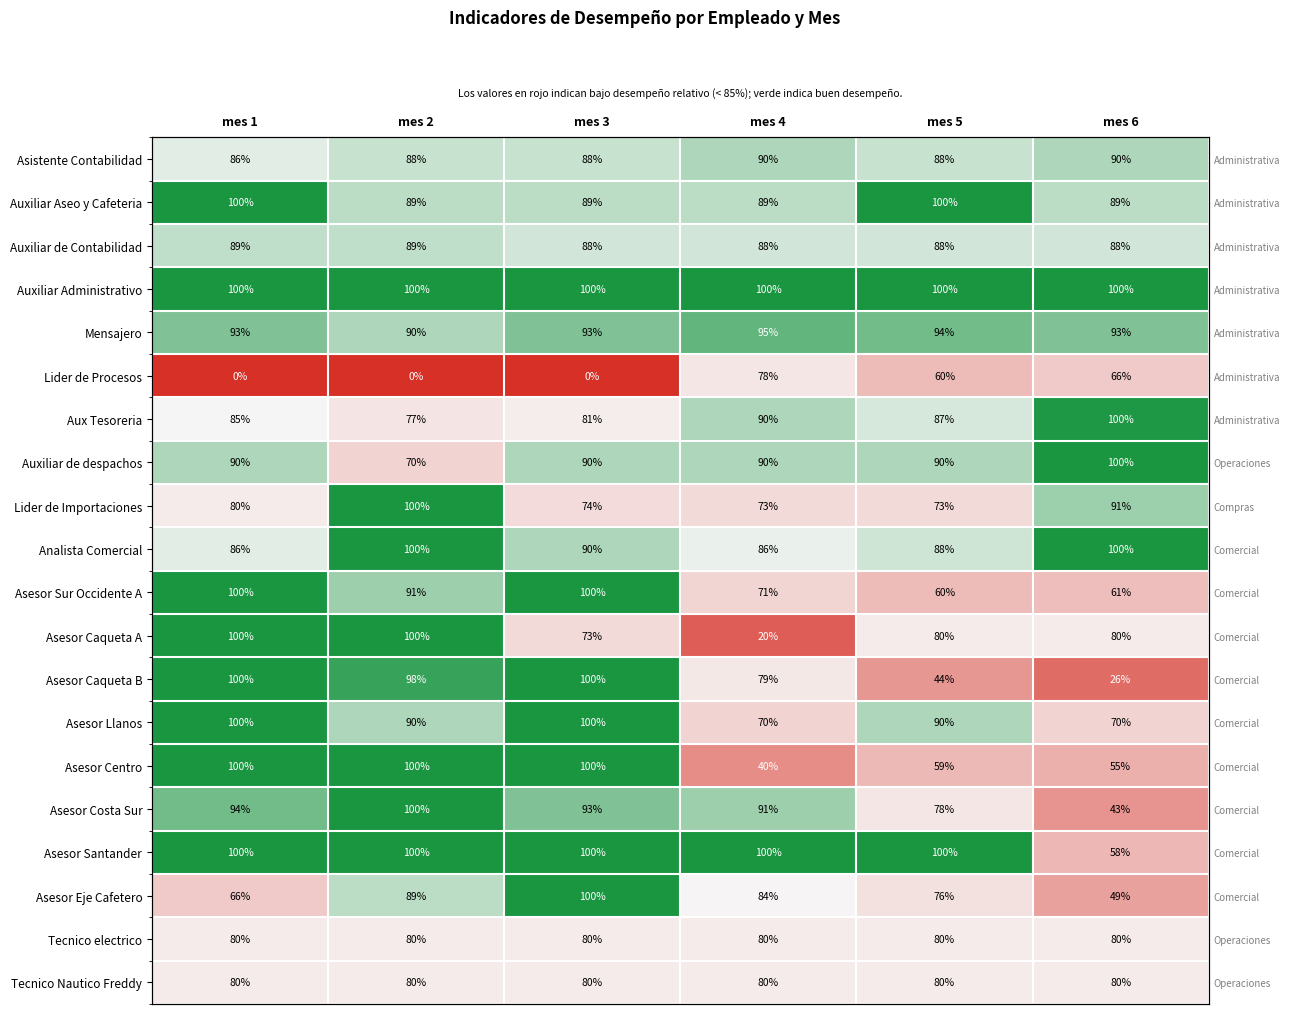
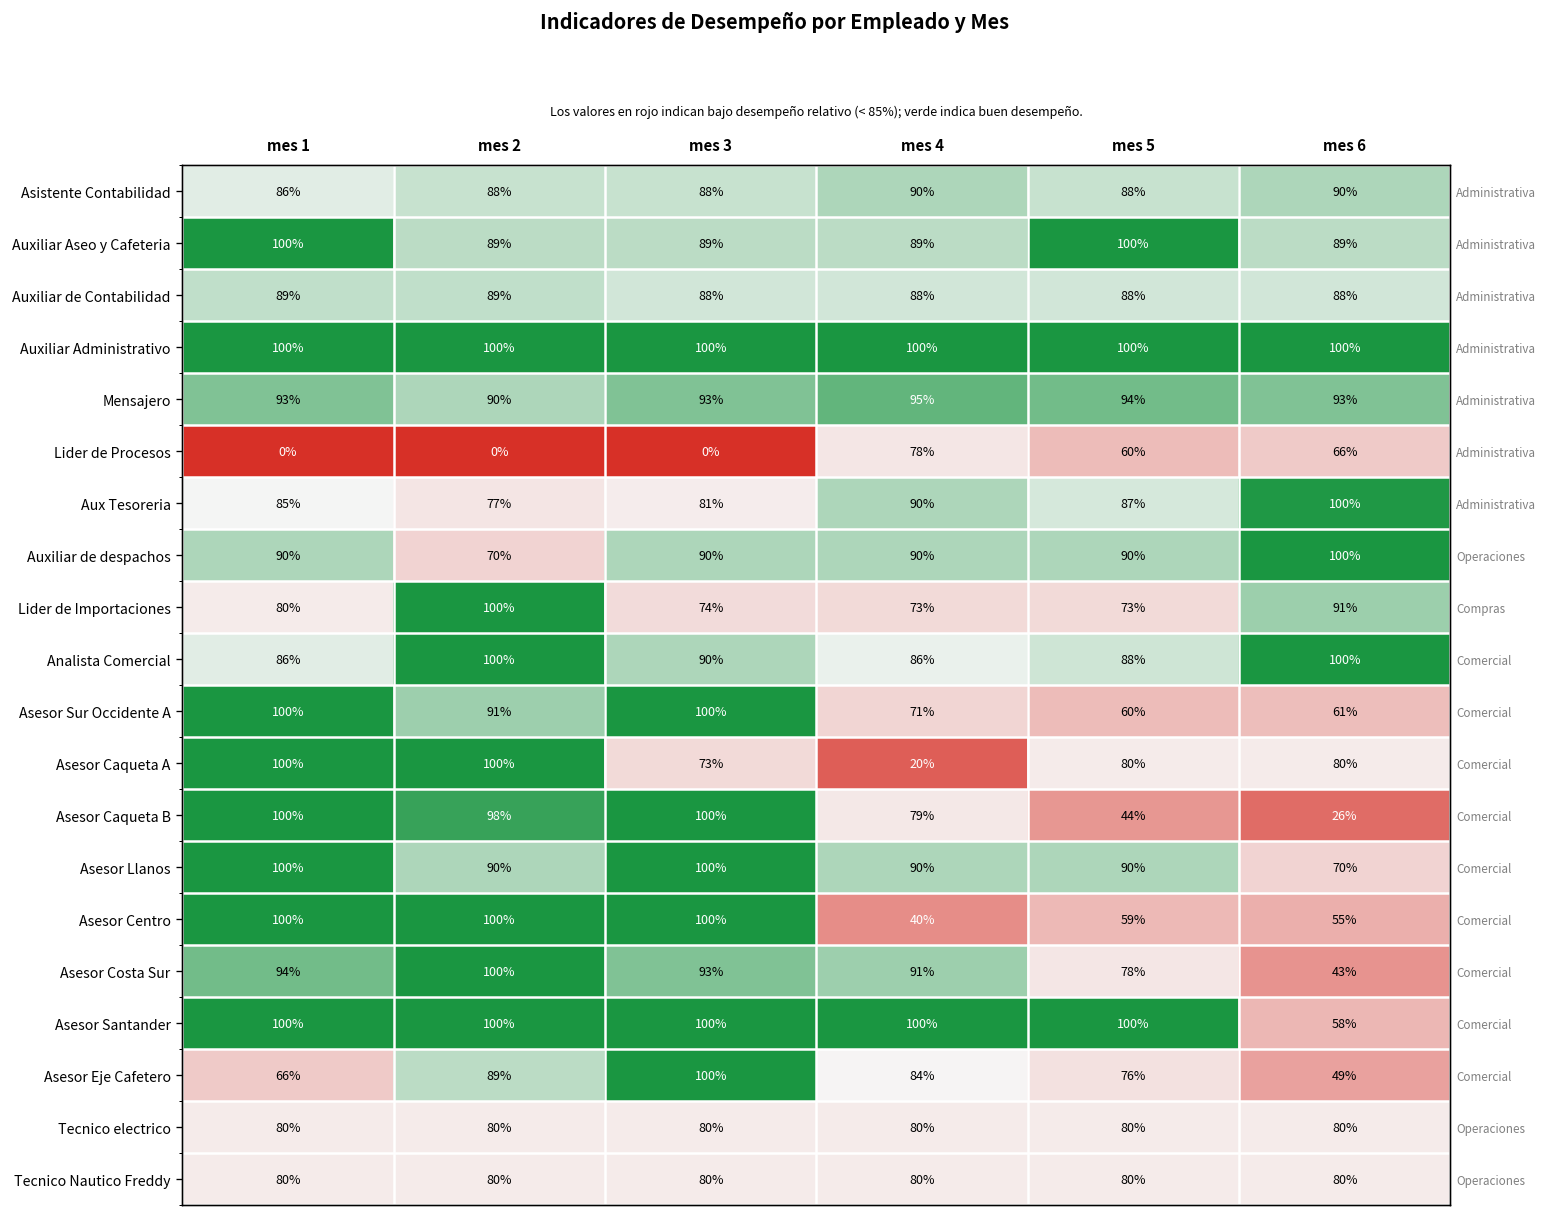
Asesor Llanos, mes 4: 70% -> 90%
